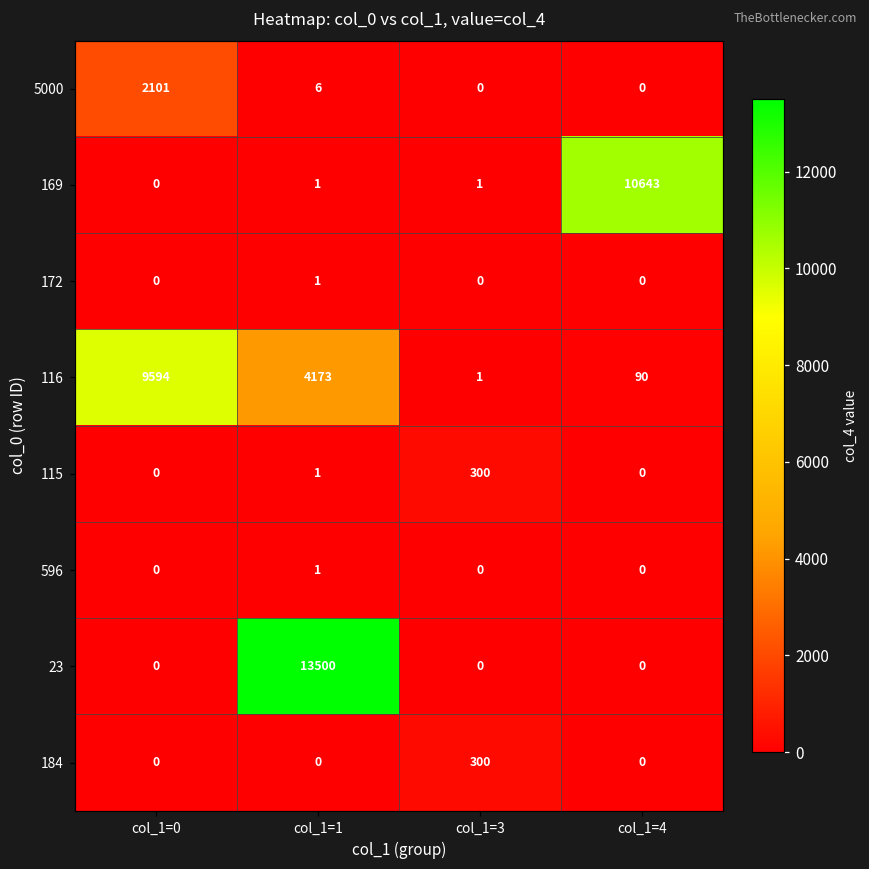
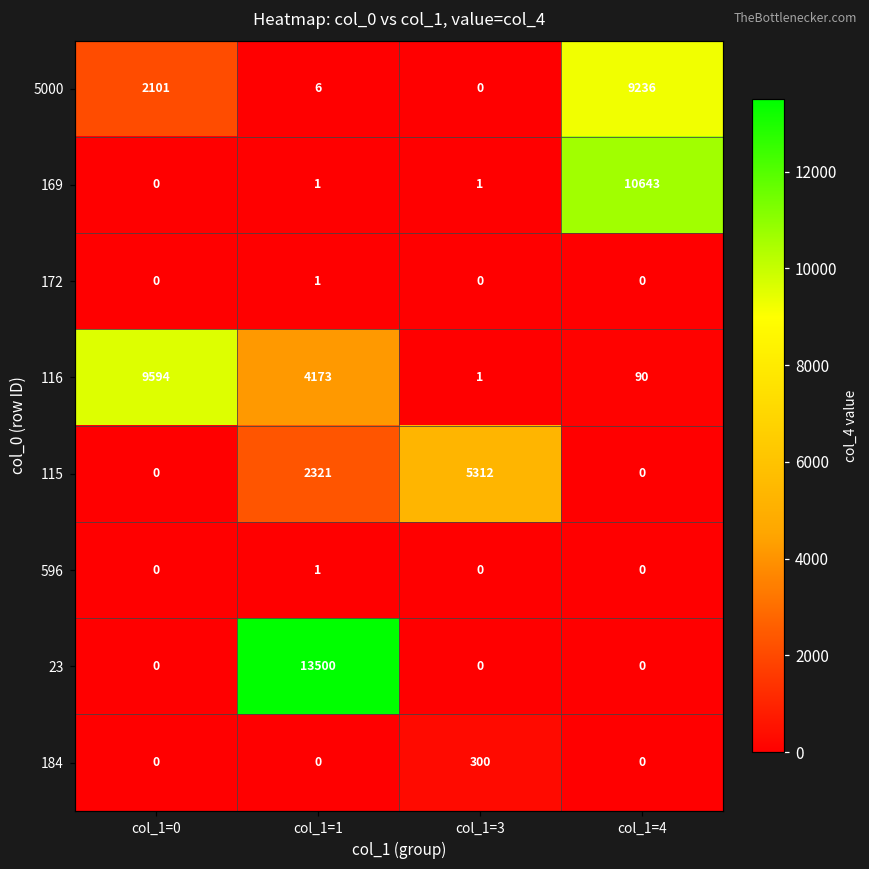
5000, col_1=4: 0 -> 9236
115, col_1=1: 1 -> 2321
115, col_1=3: 300 -> 5312
